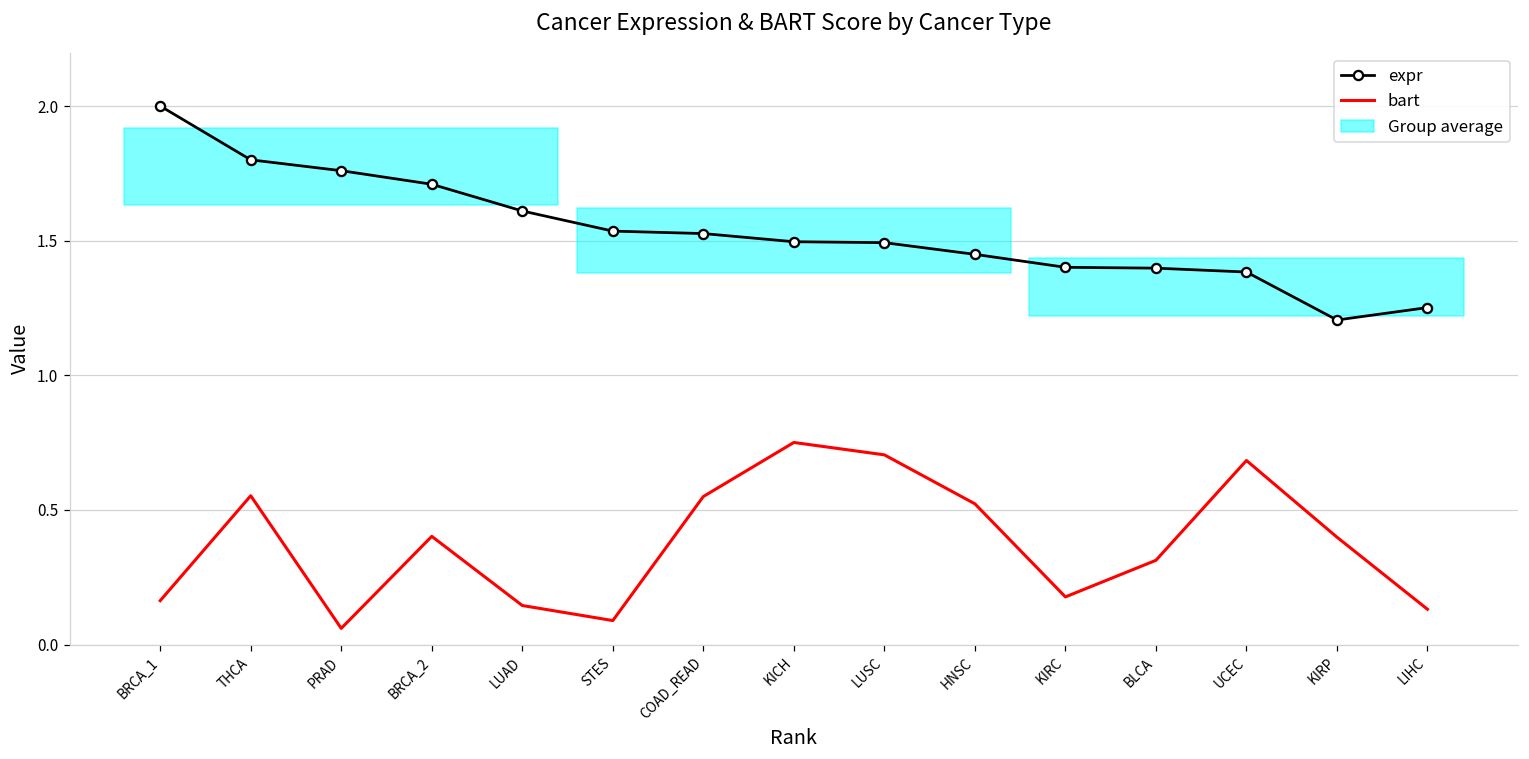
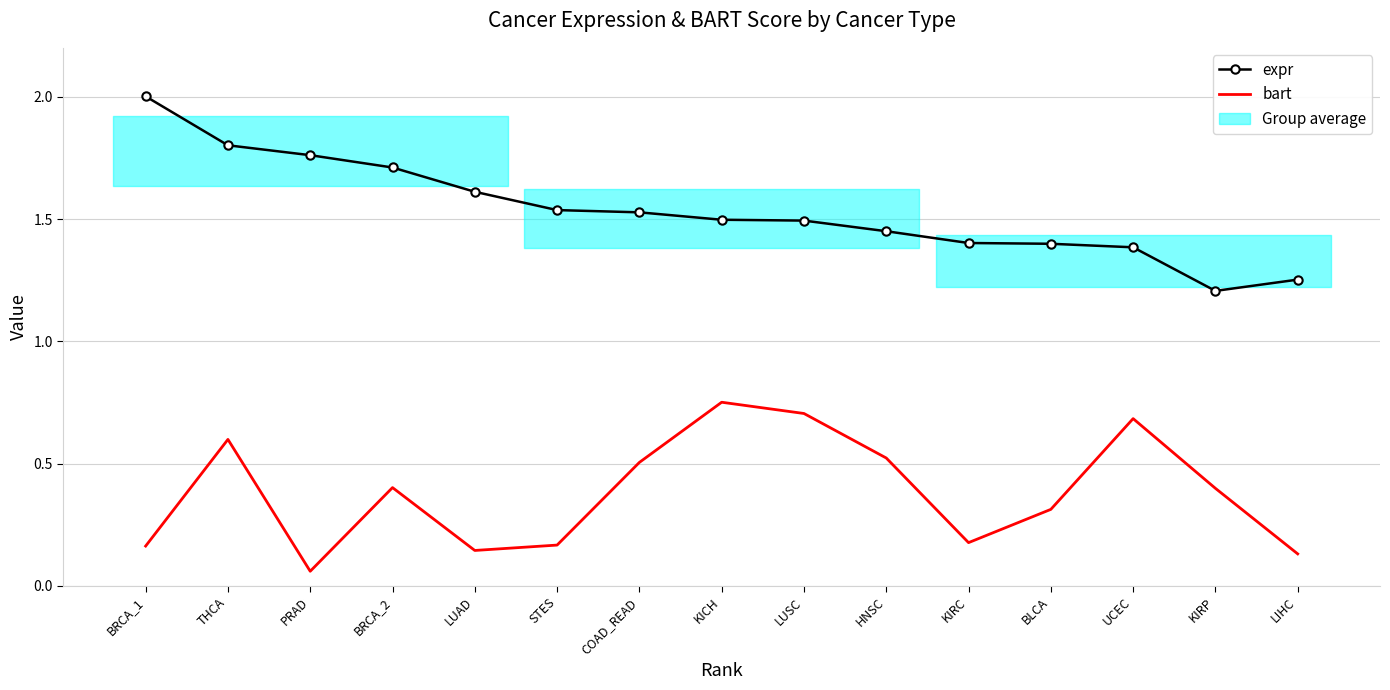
bart, THCA: 0.55 -> 0.60
bart, STES: 0.09 -> 0.17
bart, COAD_READ: 0.55 -> 0.51
